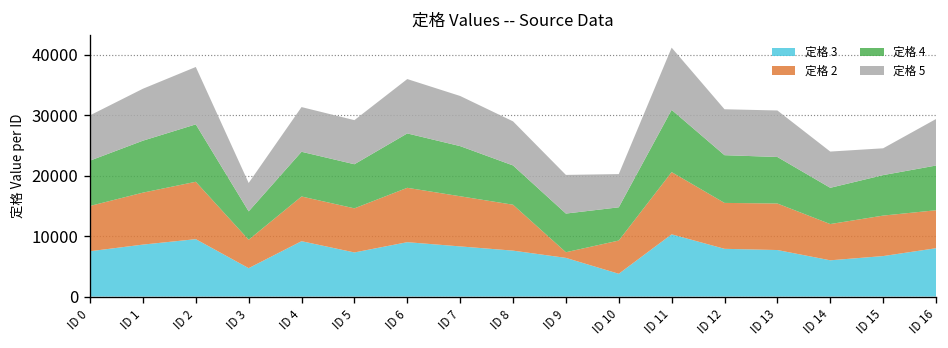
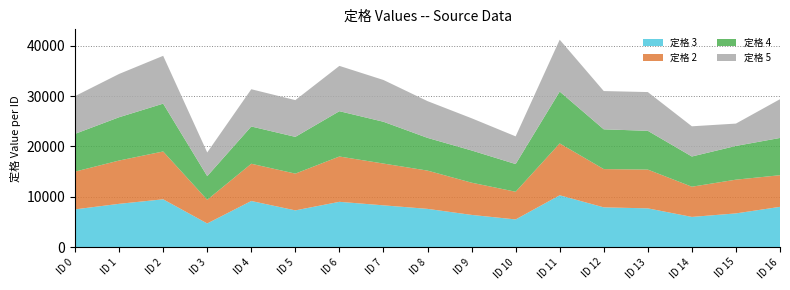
定格 2, ID 9: 1000 -> 6000
定格 3, ID 10: 4000 -> 6000
